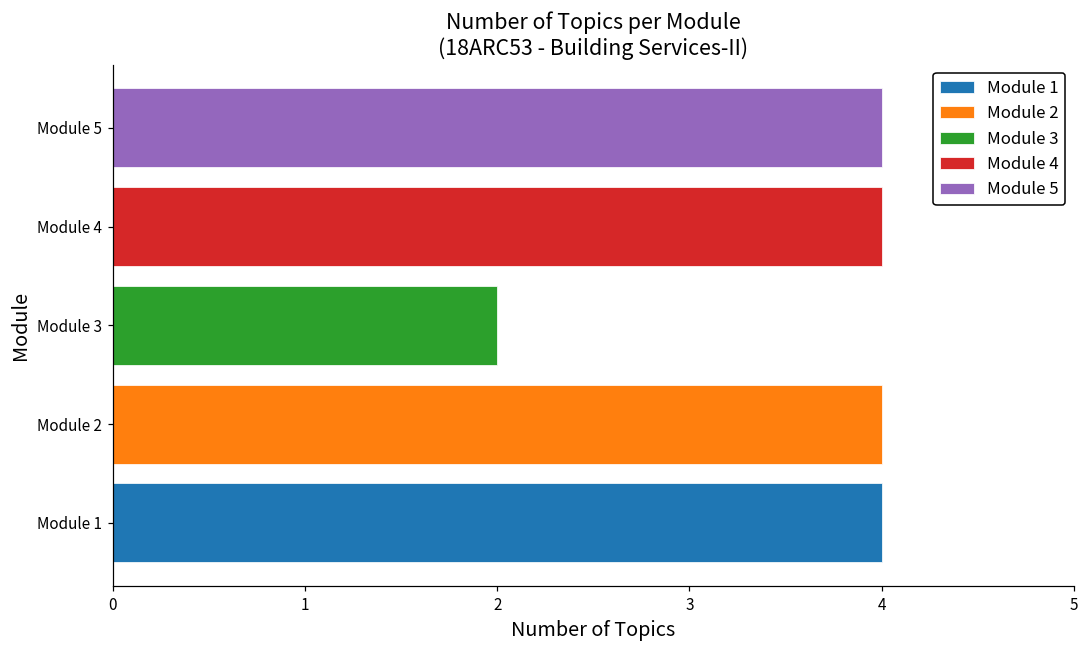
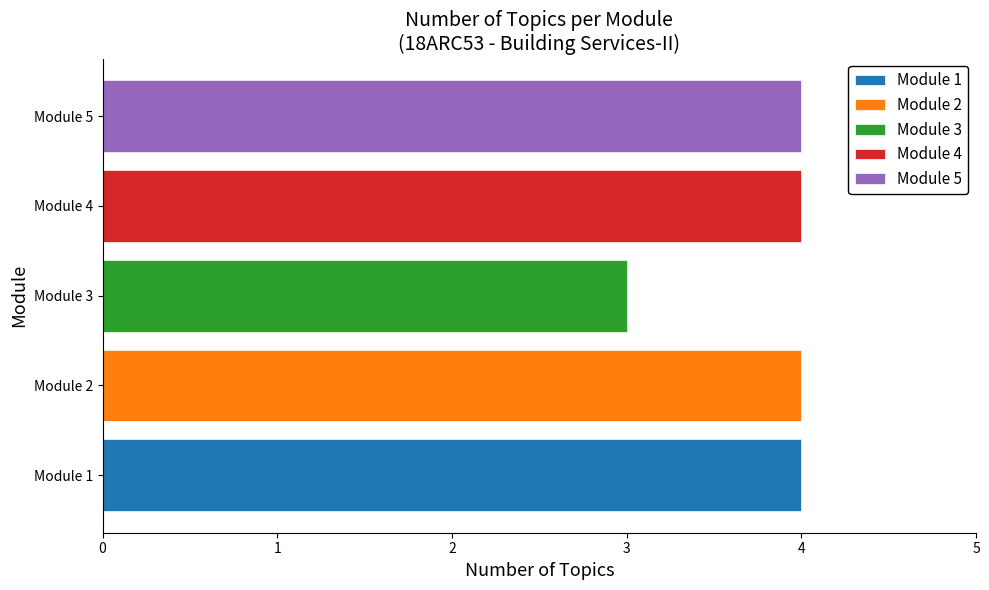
Module 3, Module 3: 2 -> 3
